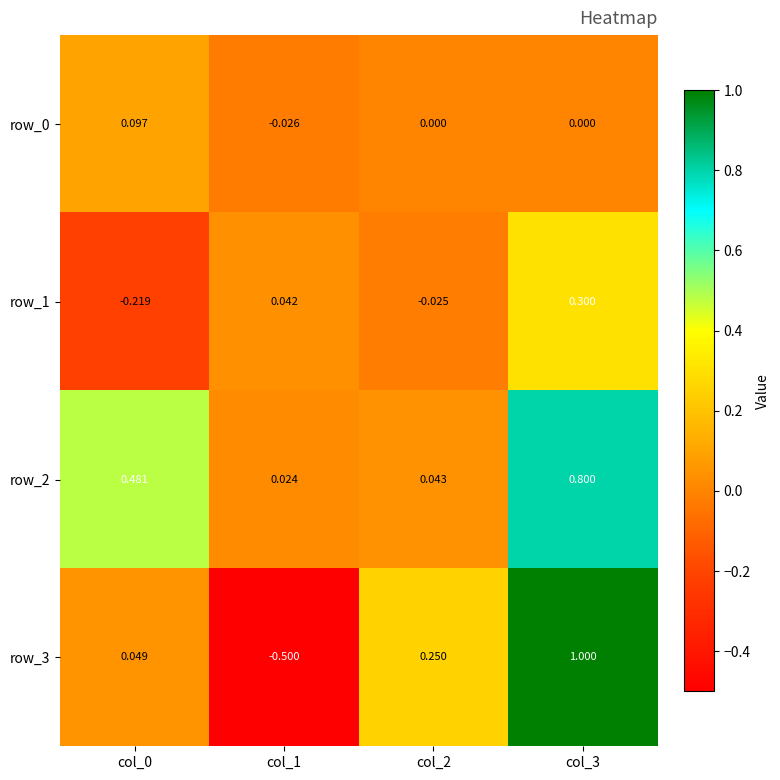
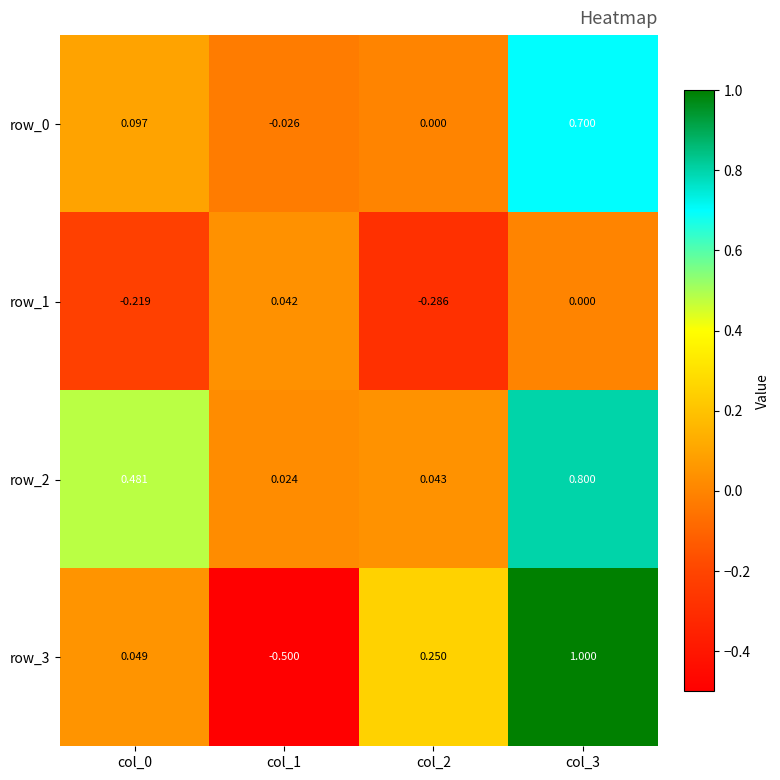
row_0, col_3: 0.000 -> 0.700
row_1, col_2: -0.025 -> -0.286
row_1, col_3: 0.300 -> 0.000
